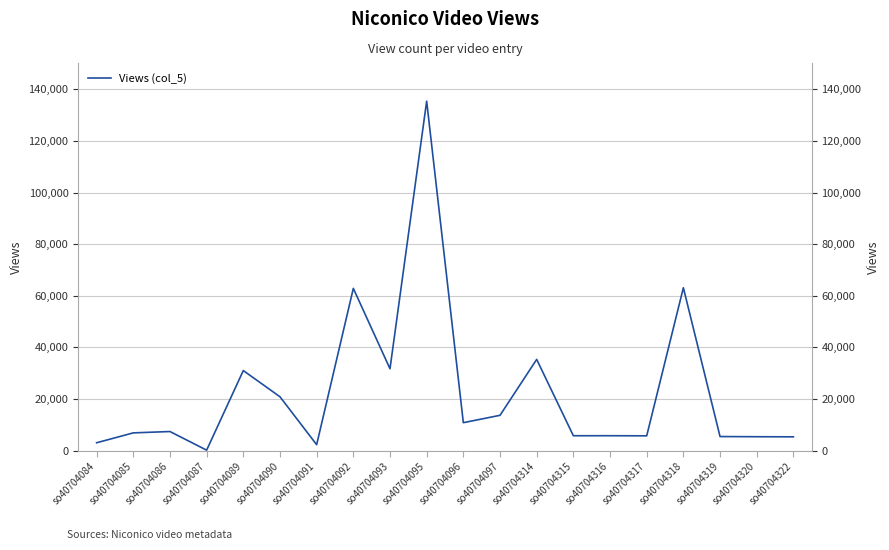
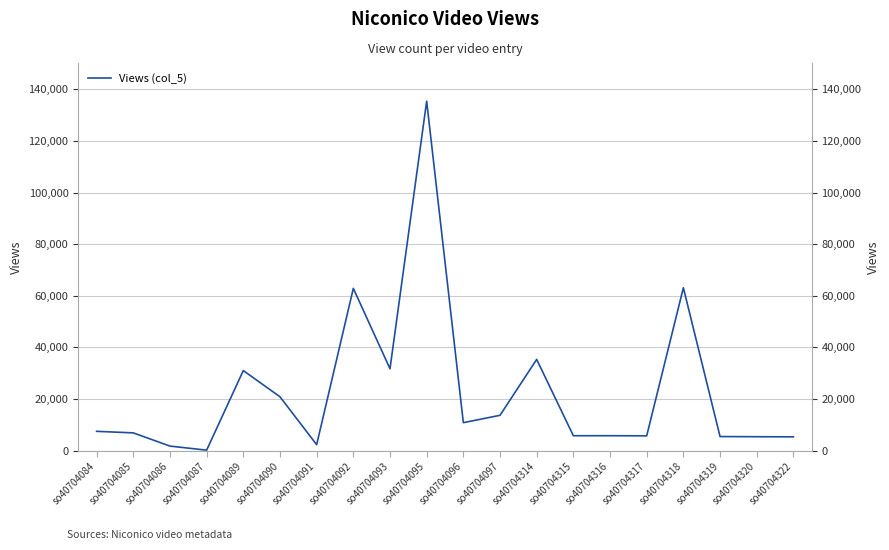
so40704084: 3,000 -> 7,000
so40704086: 7,000 -> 2,000
